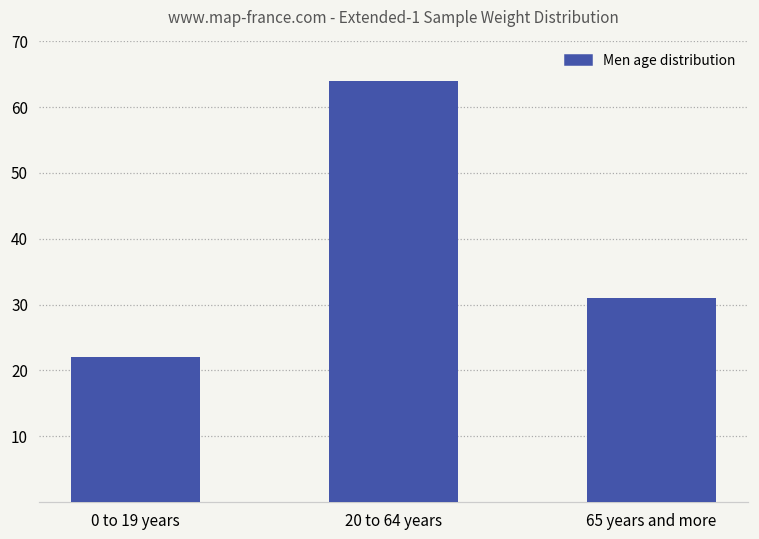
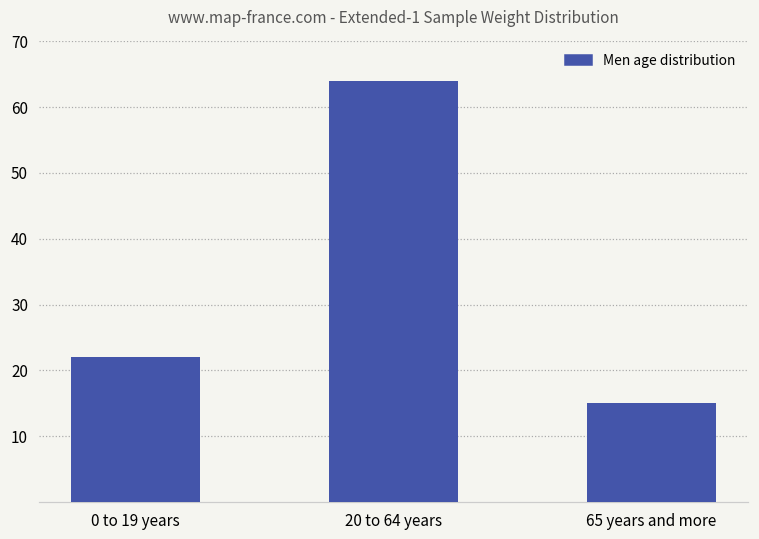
65 years and more: 31 -> 15
